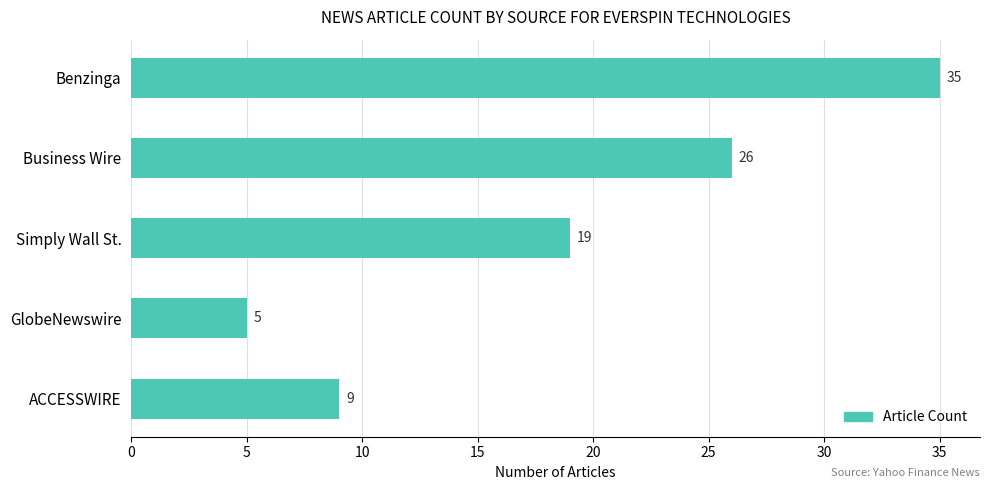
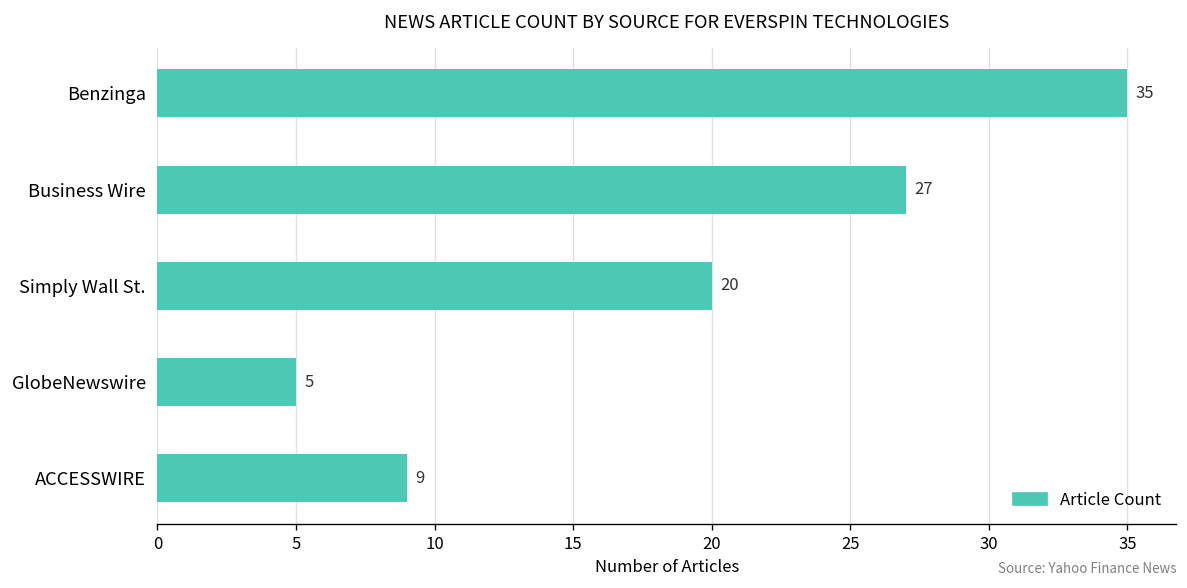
Business Wire: 26 -> 27
Simply Wall St.: 19 -> 20
